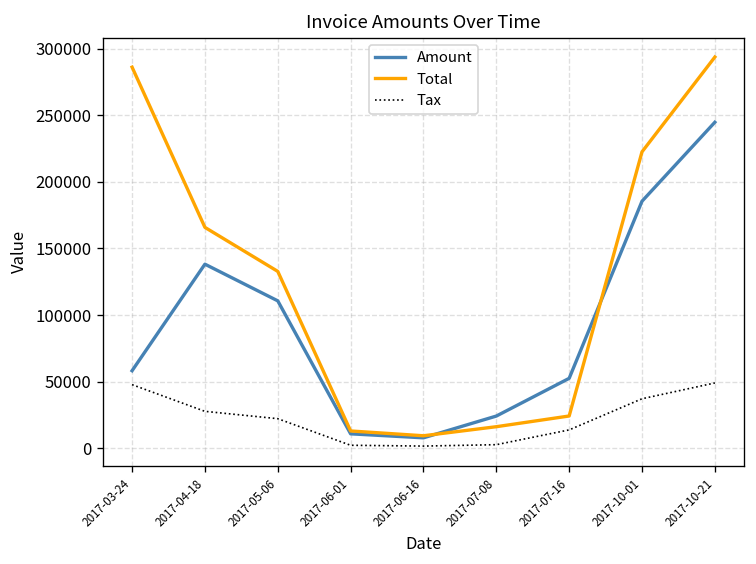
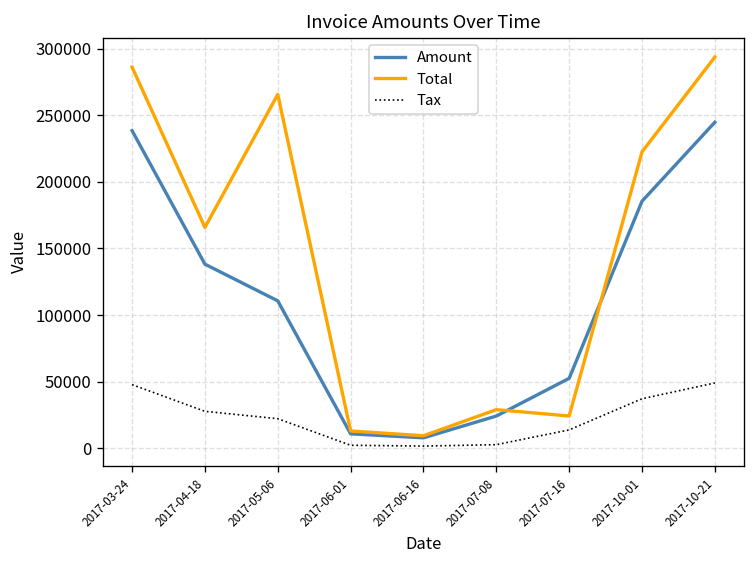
Amount, 2017-03-24: 58000 -> 238000
Total, 2017-05-06: 133000 -> 266000
Total, 2017-07-08: 16000 -> 29000
